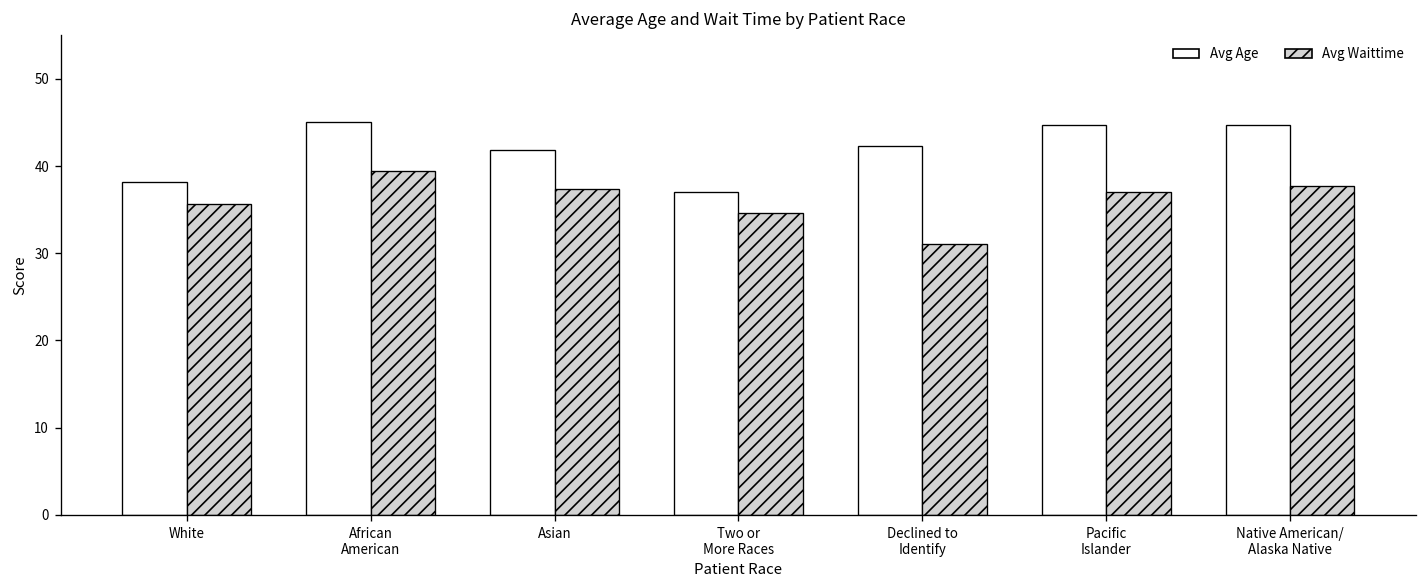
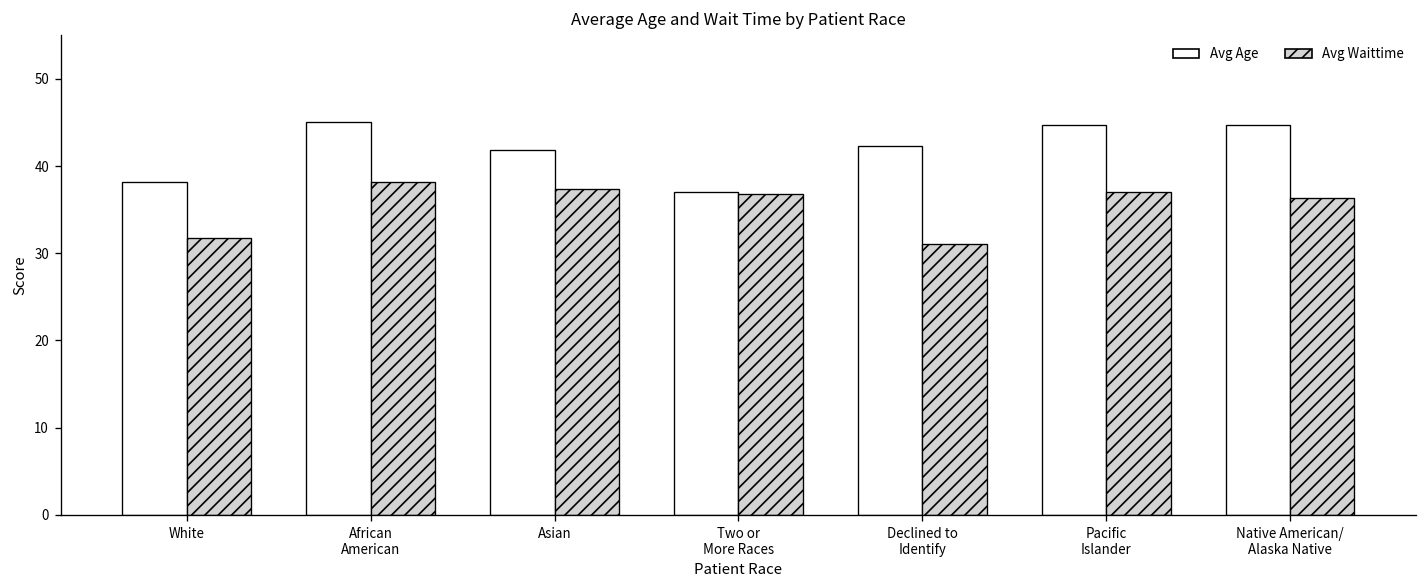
Avg Waittime, White: 36 -> 32
Avg Waittime, African American: 39 -> 38
Avg Waittime, Two or More Races: 35 -> 37
Avg Waittime, Native American/ Alaska Native: 38 -> 36
